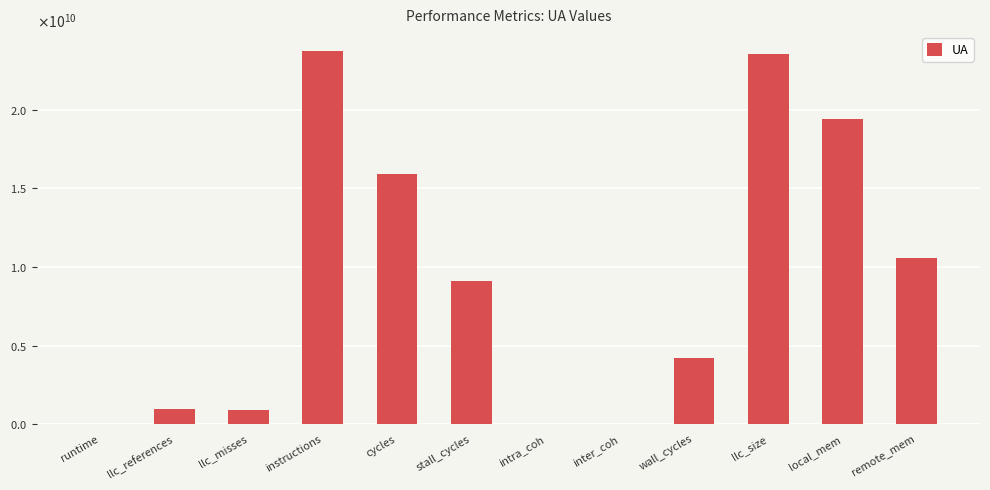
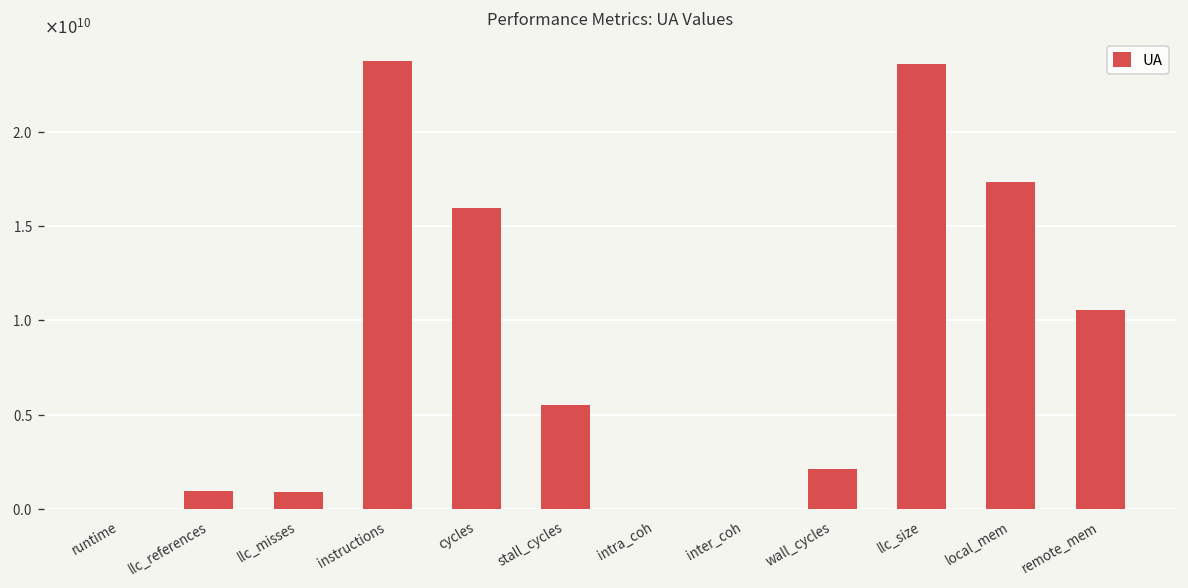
stall_cycles: 9100000000 -> 5500000000
wall_cycles: 4200000000 -> 2100000000
local_mem: 19400000000 -> 17300000000
